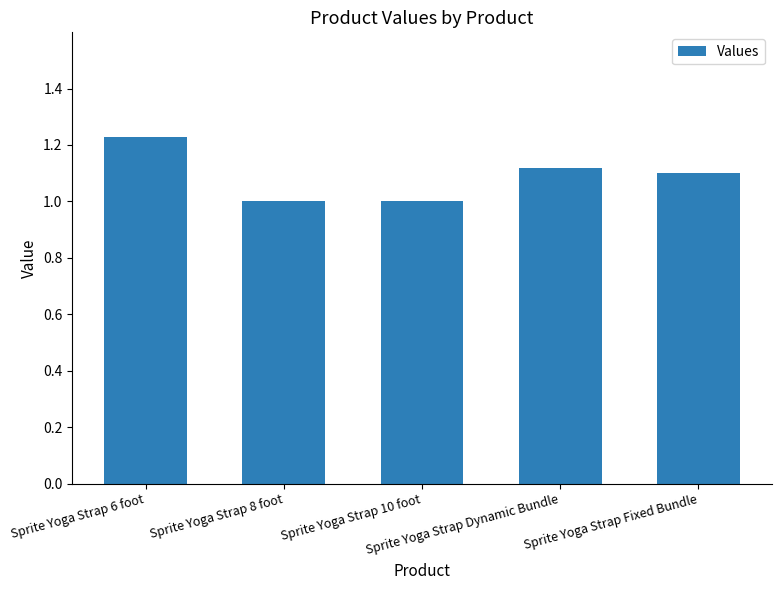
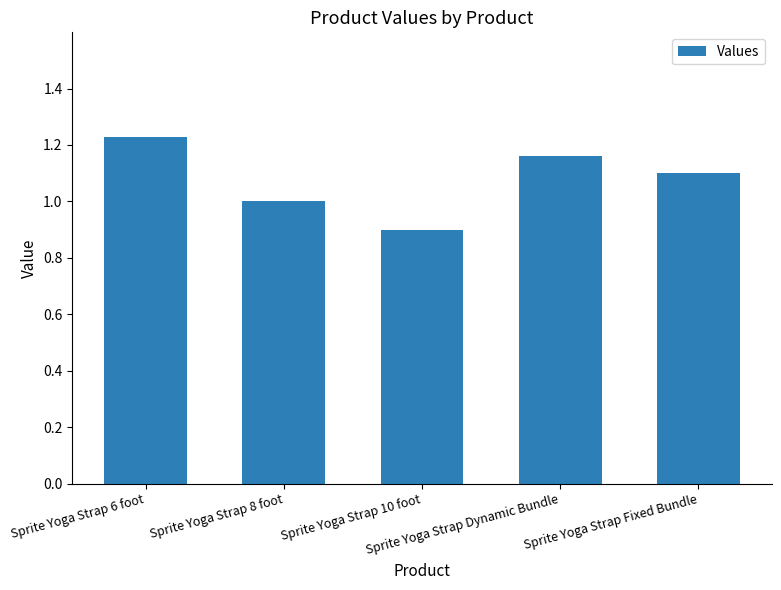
Sprite Yoga Strap 10 foot: 1.0 -> 0.9
Sprite Yoga Strap Dynamic Bundle: 1.12 -> 1.16
